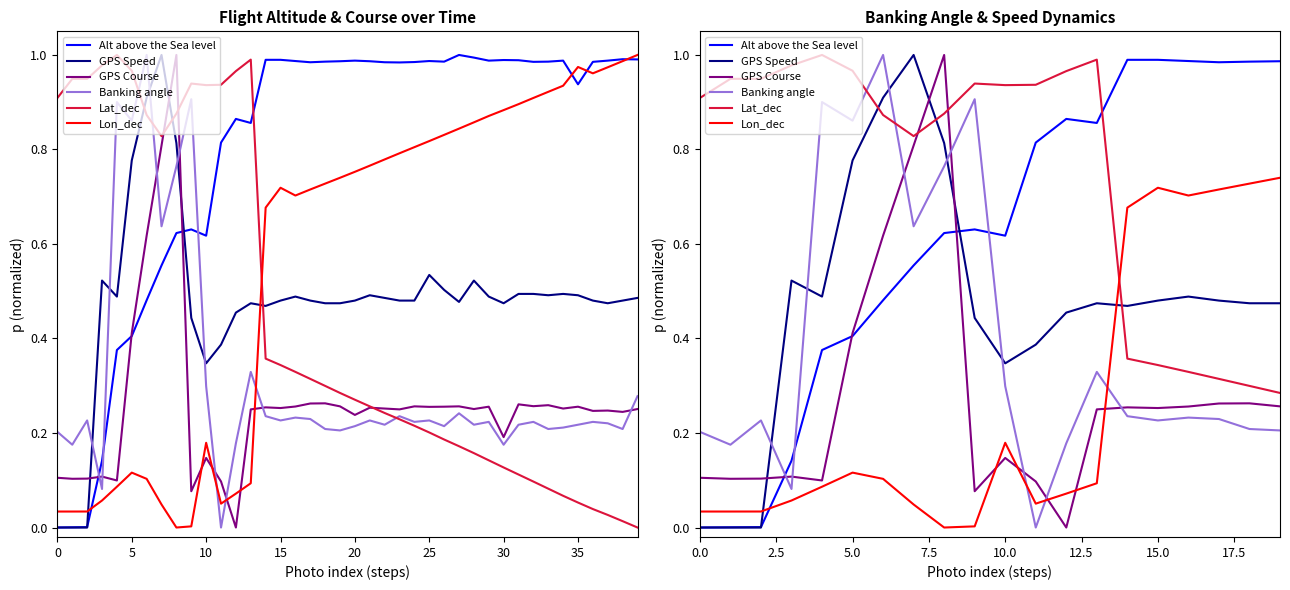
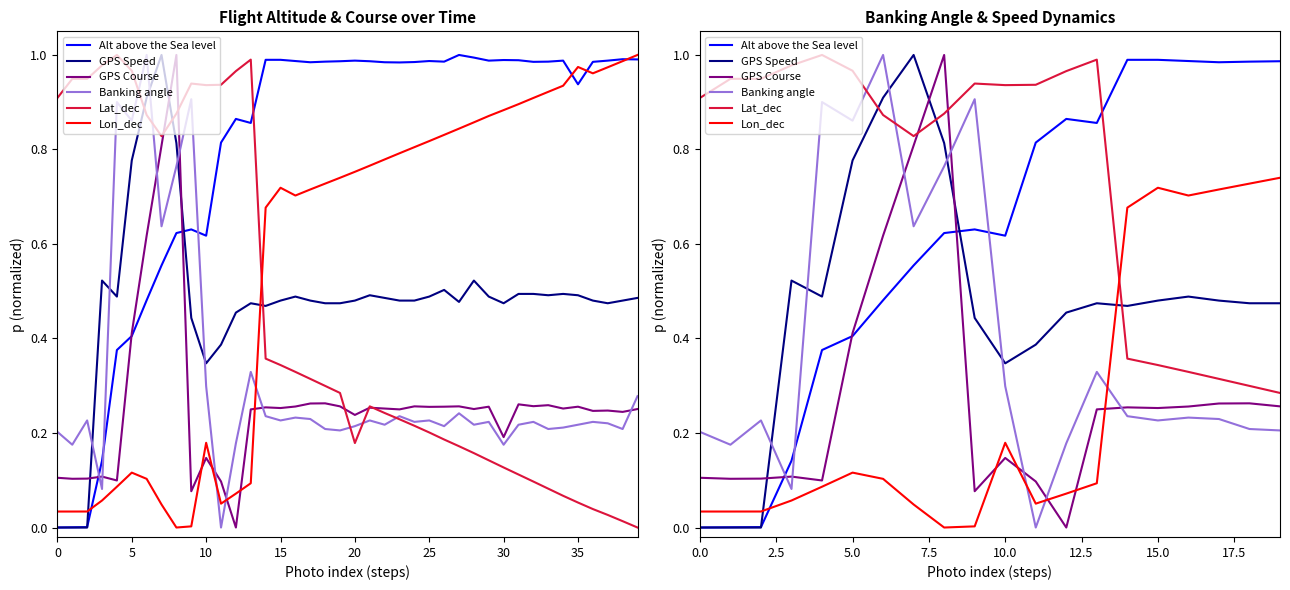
Flight Altitude & Course over Time, Lat_dec, 20: 0.27 -> 0.18
Flight Altitude & Course over Time, GPS Speed, 25: 0.53 -> 0.49
